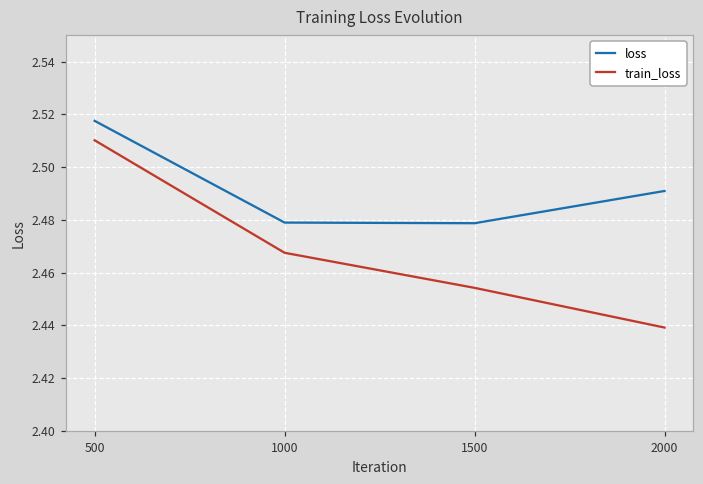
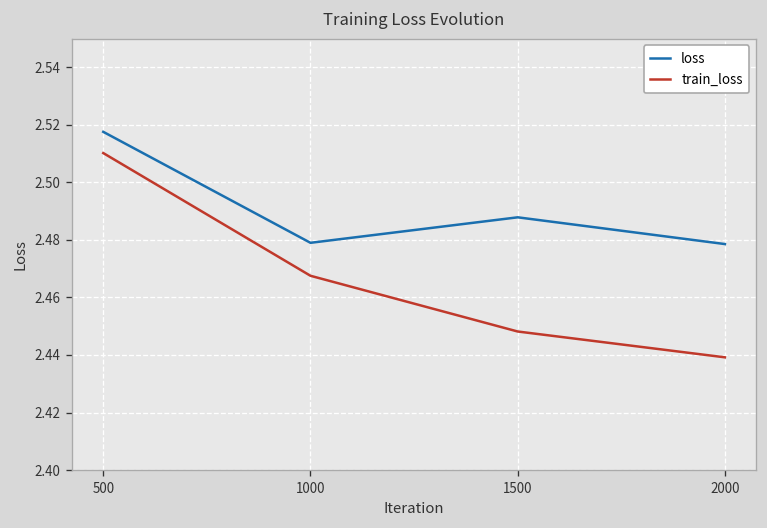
loss, 1500: 2.479 -> 2.488
train_loss, 1500: 2.454 -> 2.448
loss, 2000: 2.491 -> 2.479
